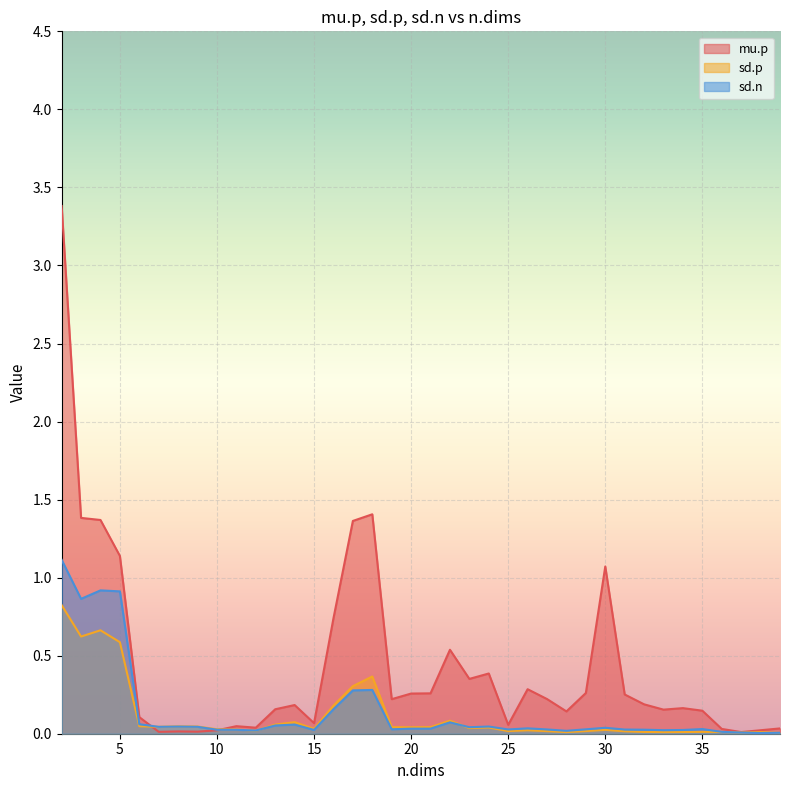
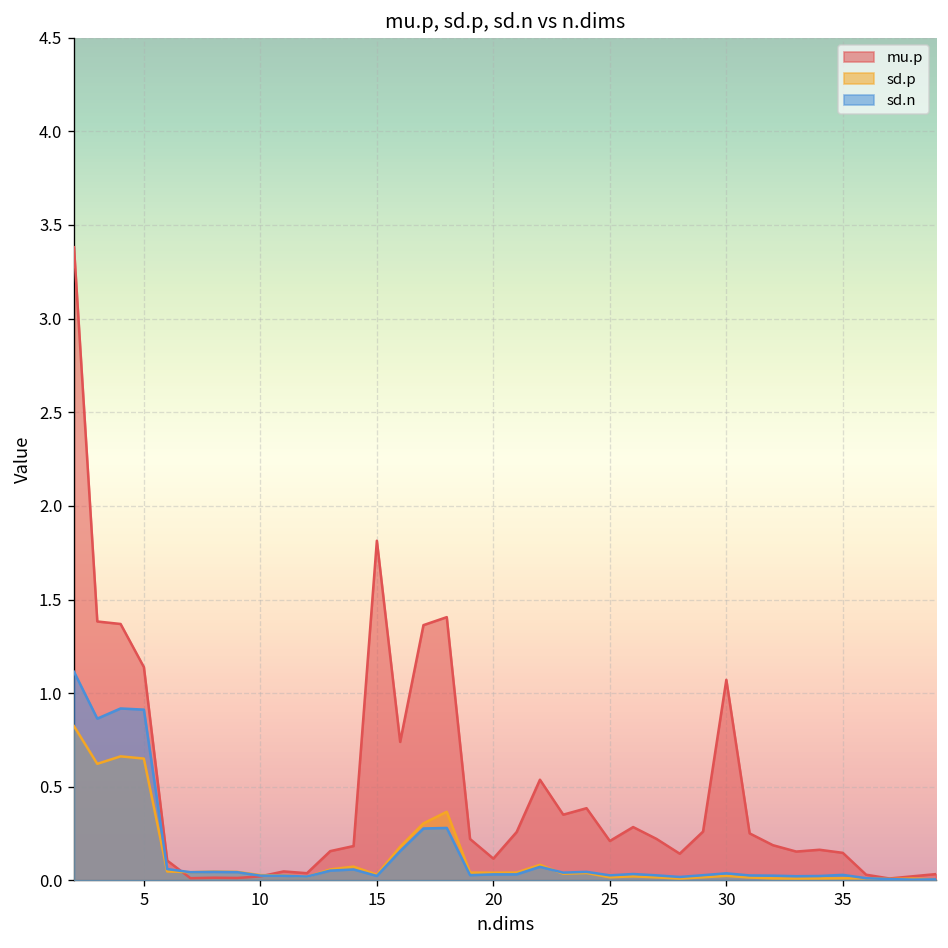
sd.p, 5: 0.59 -> 0.65
mu.p, 15: 0.07 -> 1.81
mu.p, 20: 0.26 -> 0.12
mu.p, 25: 0.06 -> 0.21
